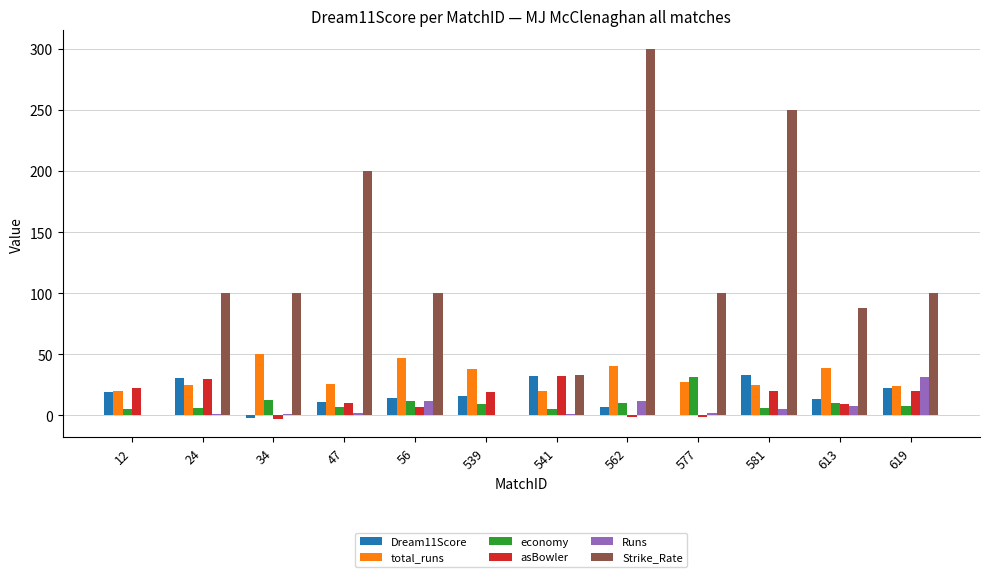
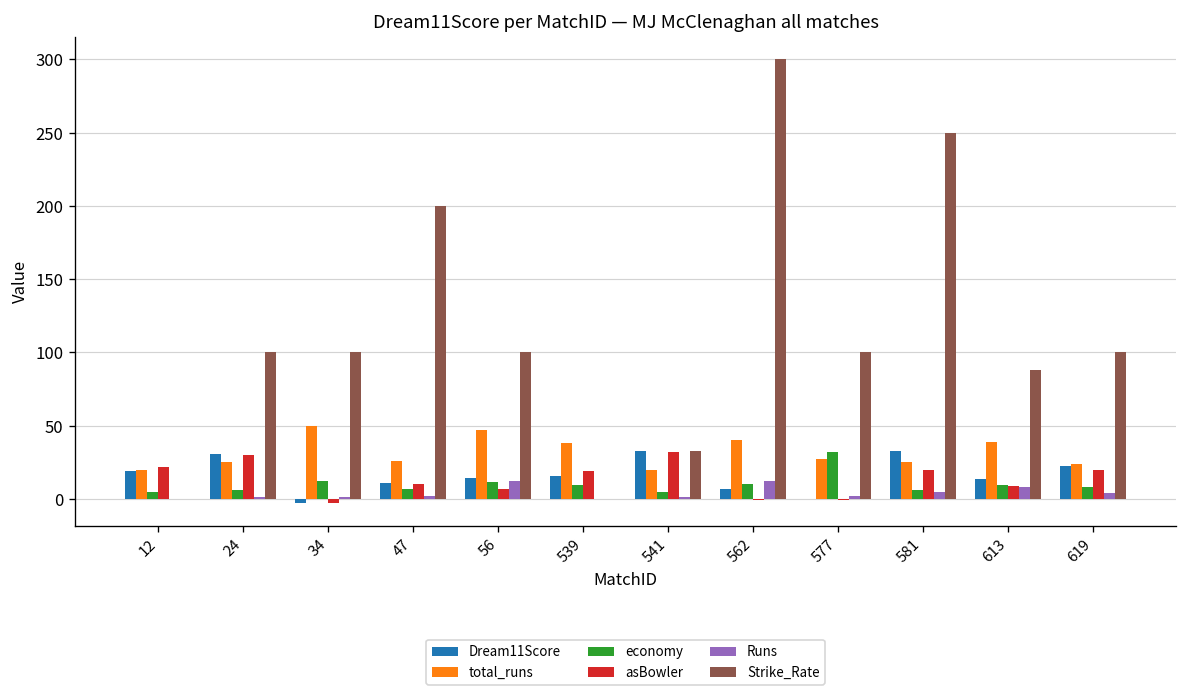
Runs, 619: 31 -> 4
